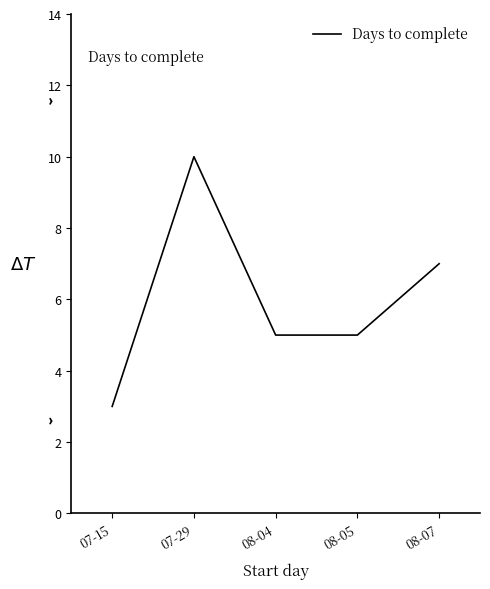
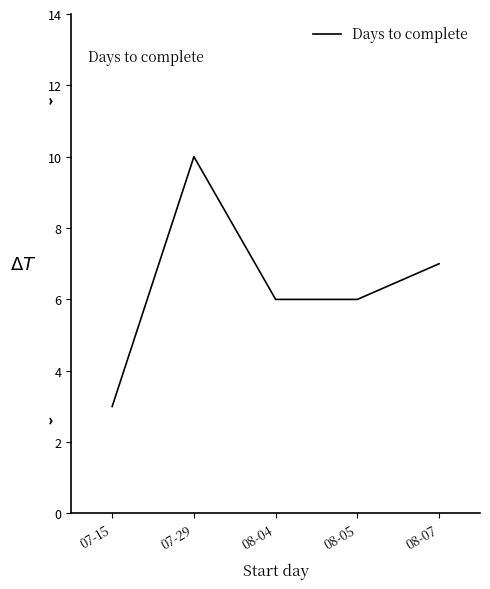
08-04: 5 -> 6
08-05: 5 -> 6
